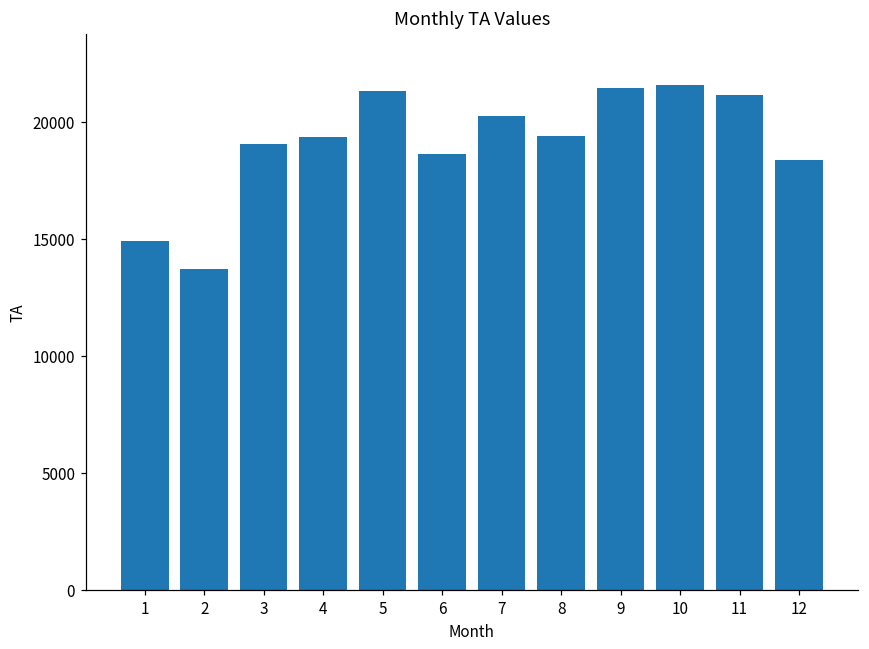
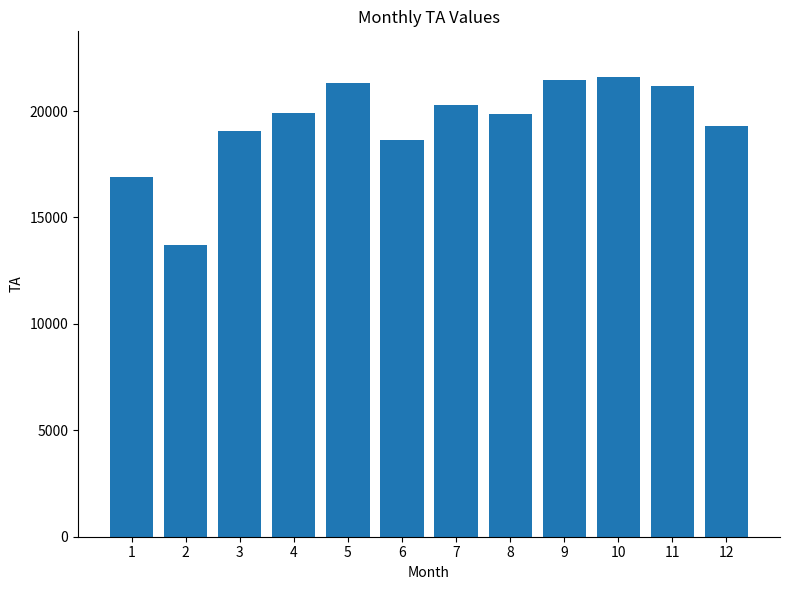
1: 14900 -> 16900
4: 19400 -> 19900
8: 19400 -> 19900
12: 18400 -> 19300
